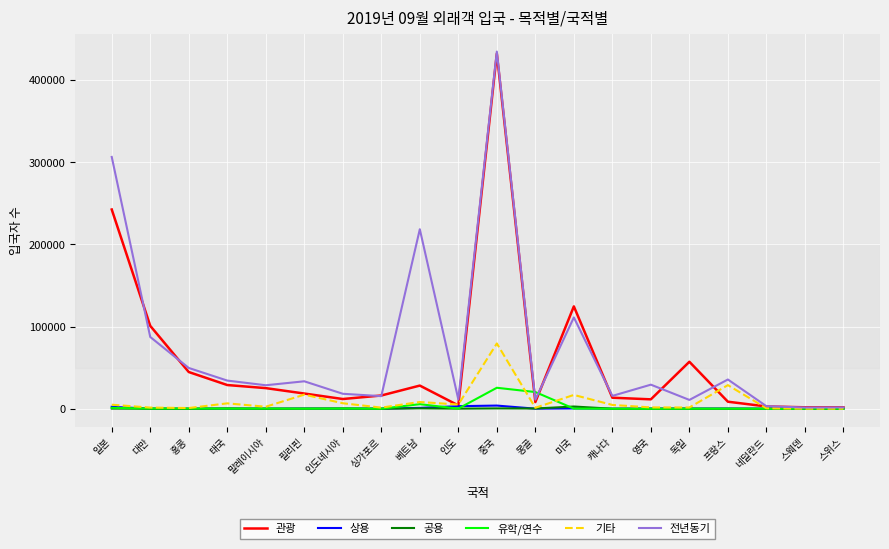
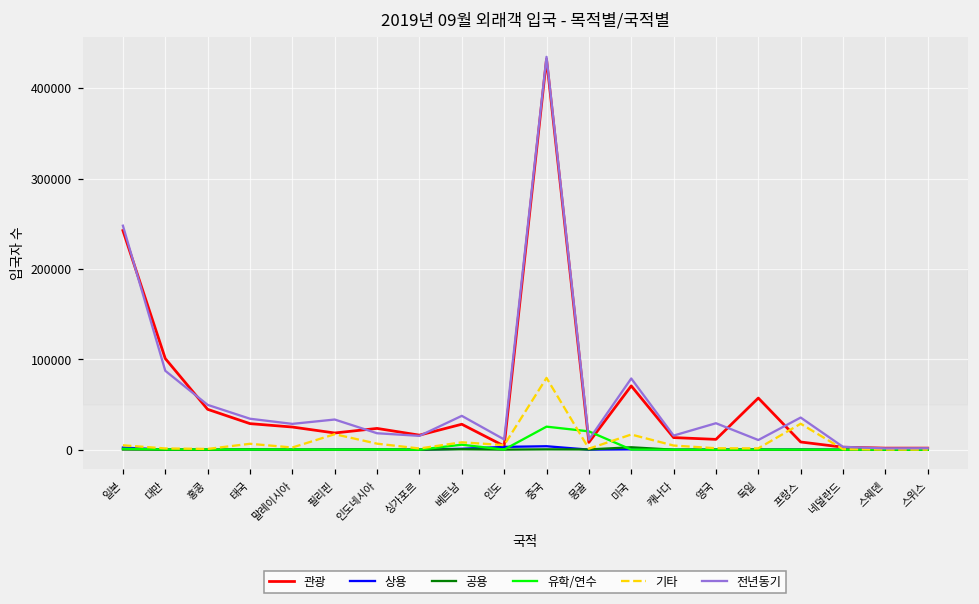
전년동기, 일본: 310000 -> 250000
관광, 인도네시아: 10000 -> 20000
전년동기, 베트남: 220000 -> 40000
관광, 미국: 120000 -> 70000
전년동기, 미국: 110000 -> 80000
